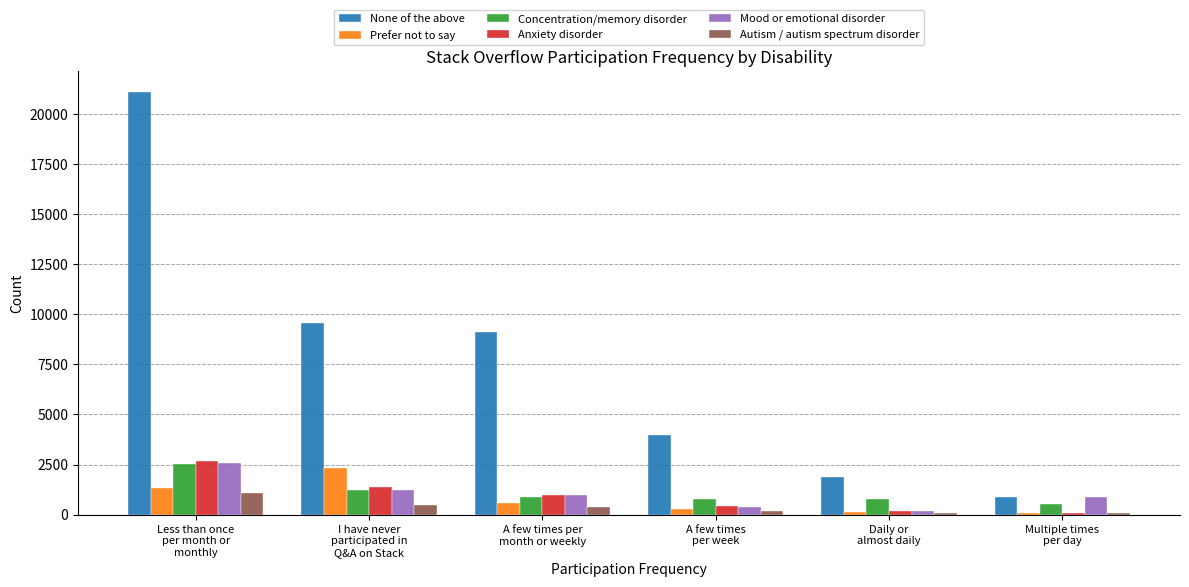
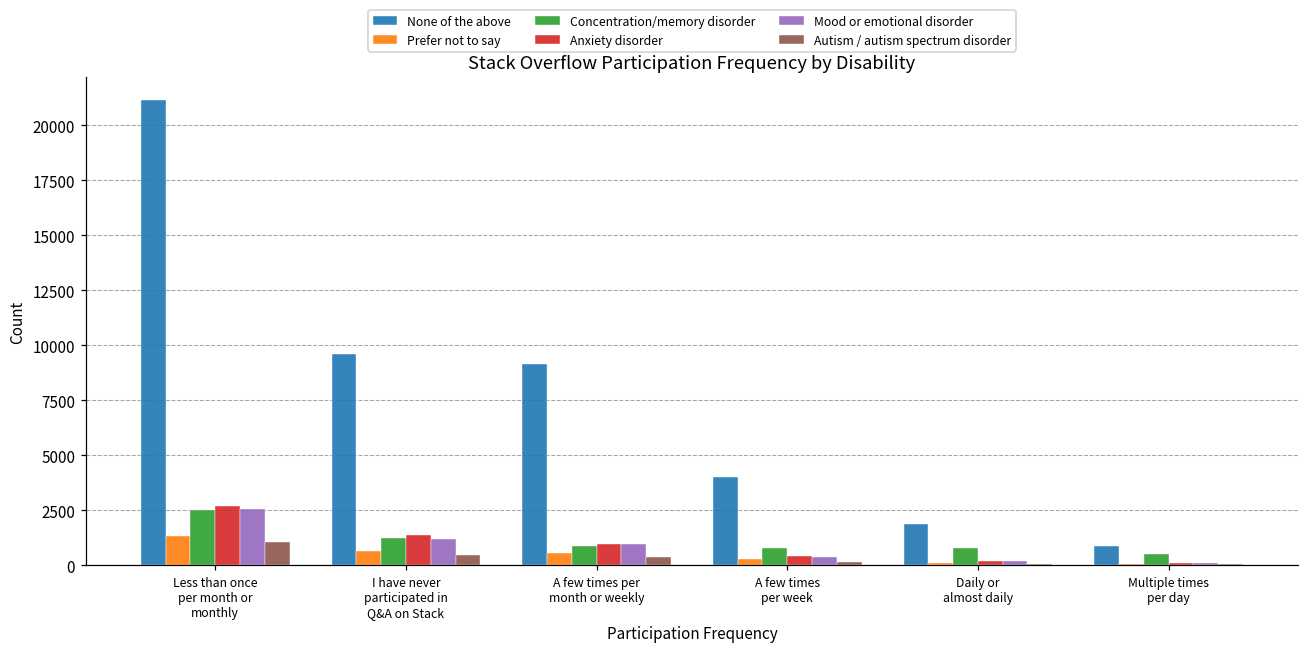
Prefer not to say, I have never participated in Q&A on Stack: 2300 -> 700
Mood or emotional disorder, Multiple times per day: 900 -> 100
